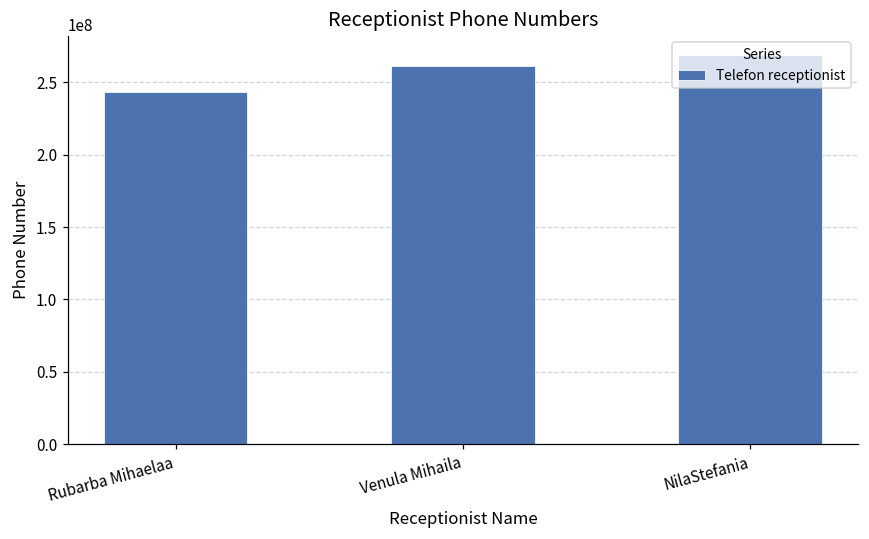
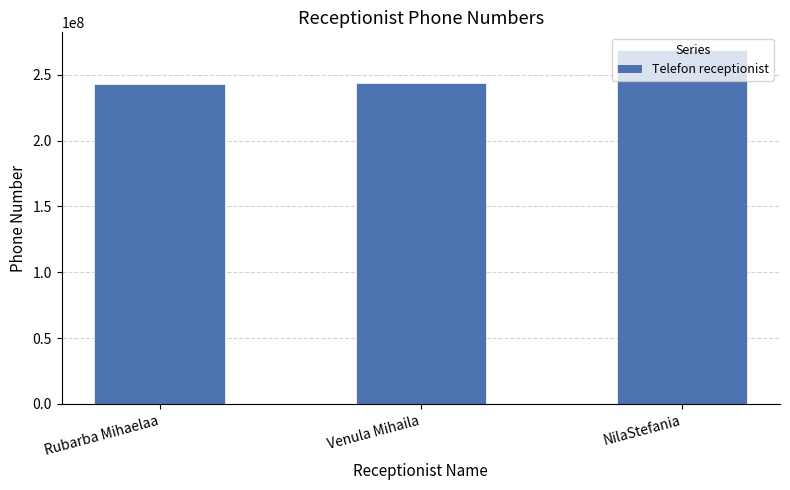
Venula Mihaila: 261000000 -> 244000000
